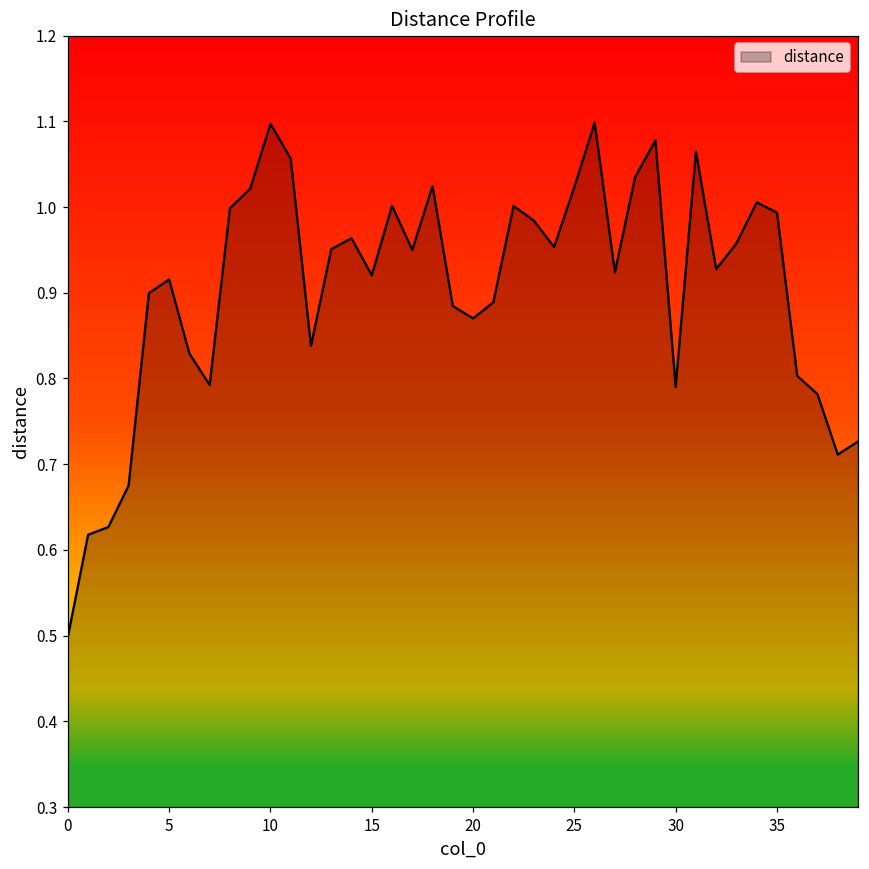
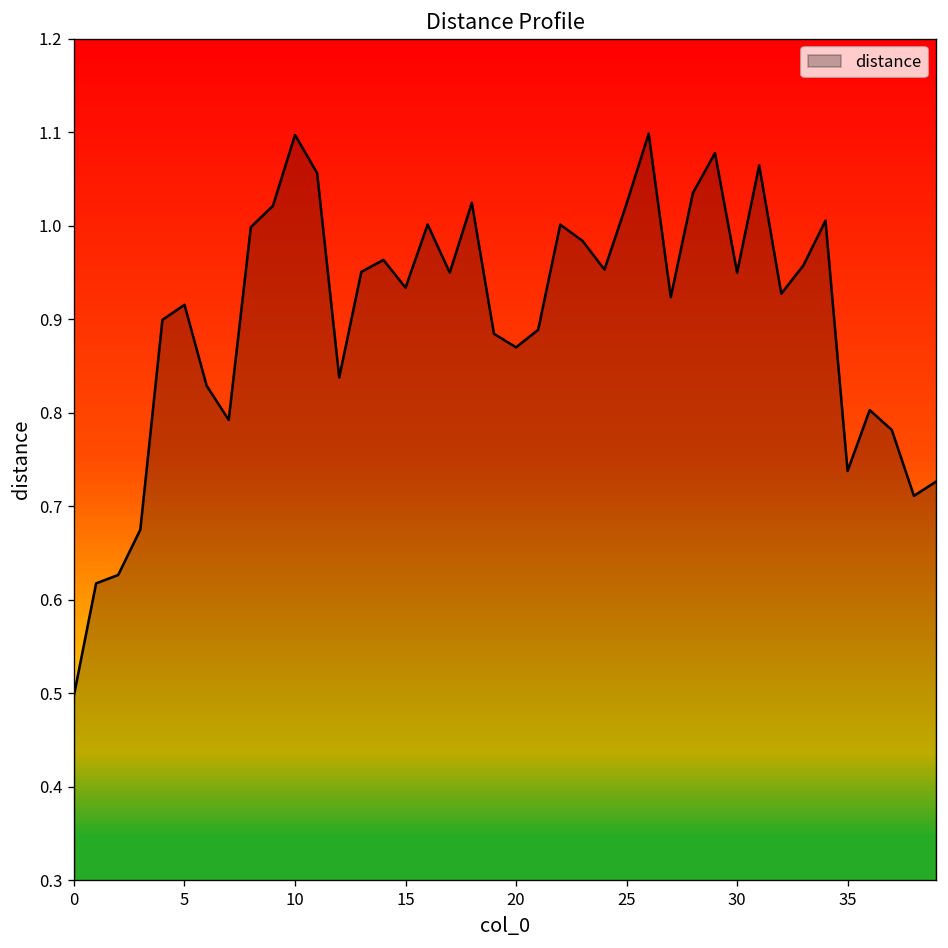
15: 0.92 -> 0.93
30: 0.79 -> 0.95
35: 0.99 -> 0.74
